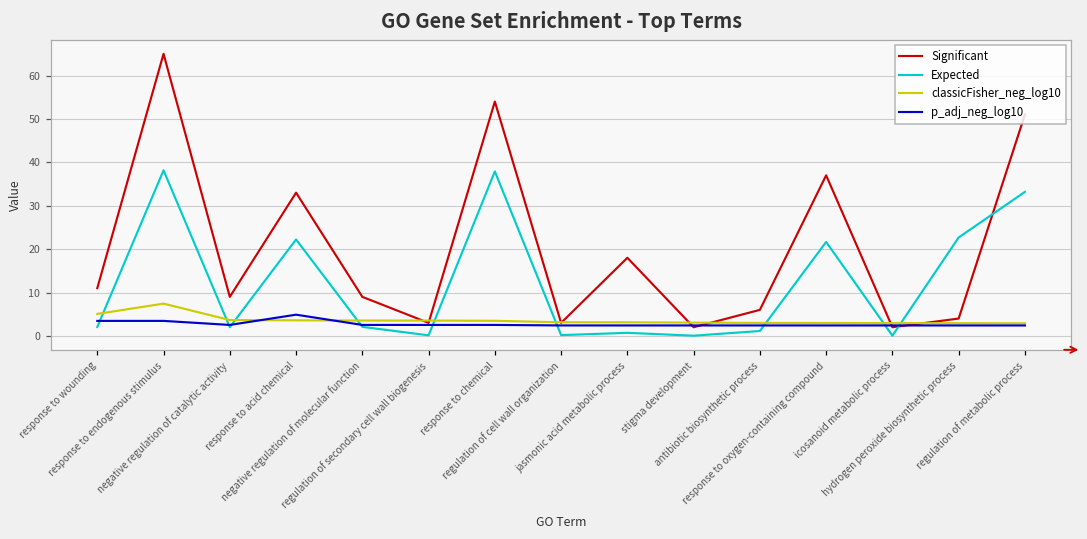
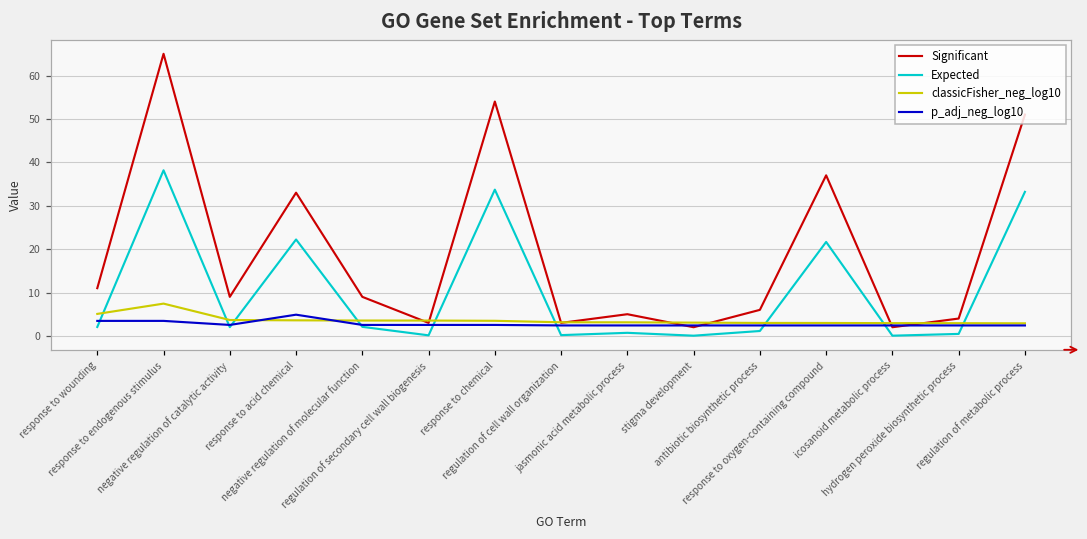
Expected, response to chemical: 38 -> 34
Significant, jasmonic acid metabolic process: 18 -> 5
Expected, hydrogen peroxide biosynthetic process: 23 -> 0
